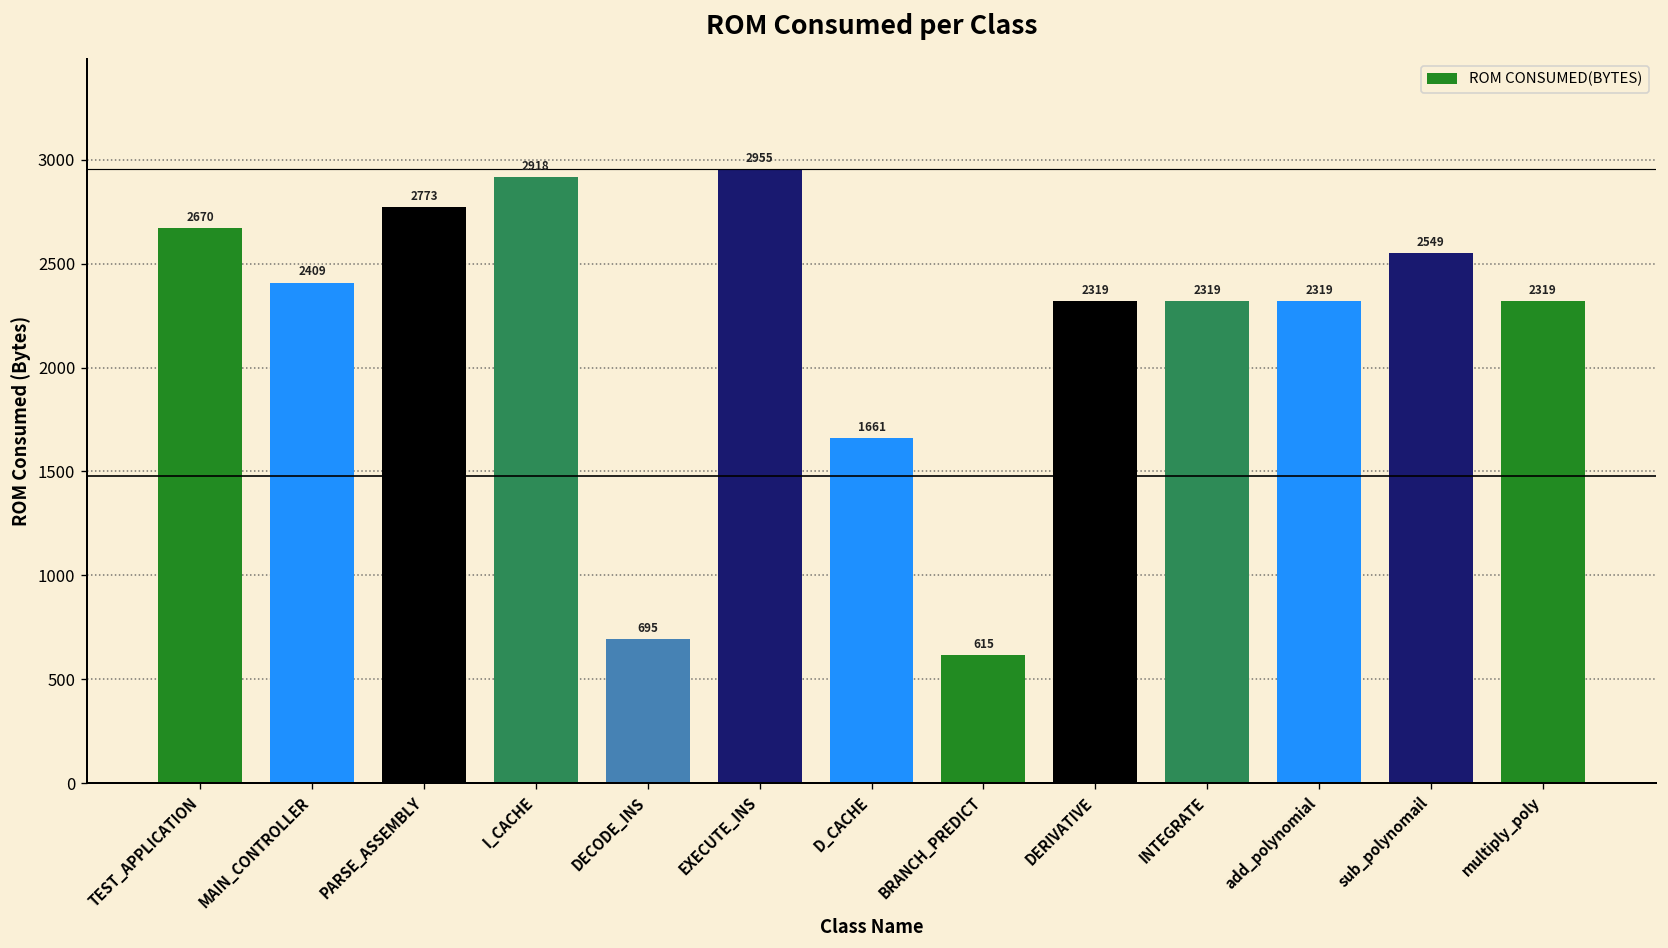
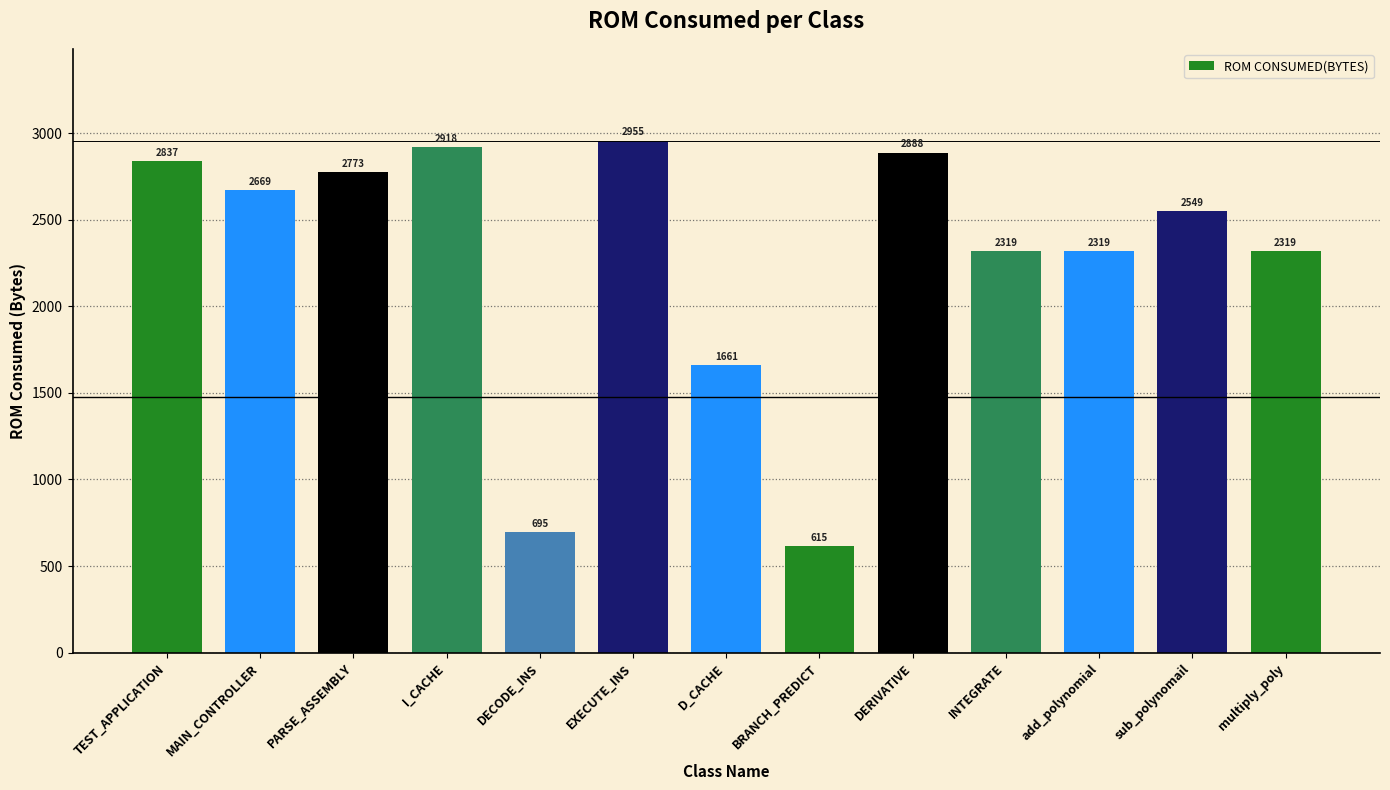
TEST_APPLICATION: 2670 -> 2837
MAIN_CONTROLLER: 2409 -> 2669
DERIVATIVE: 2319 -> 2888
